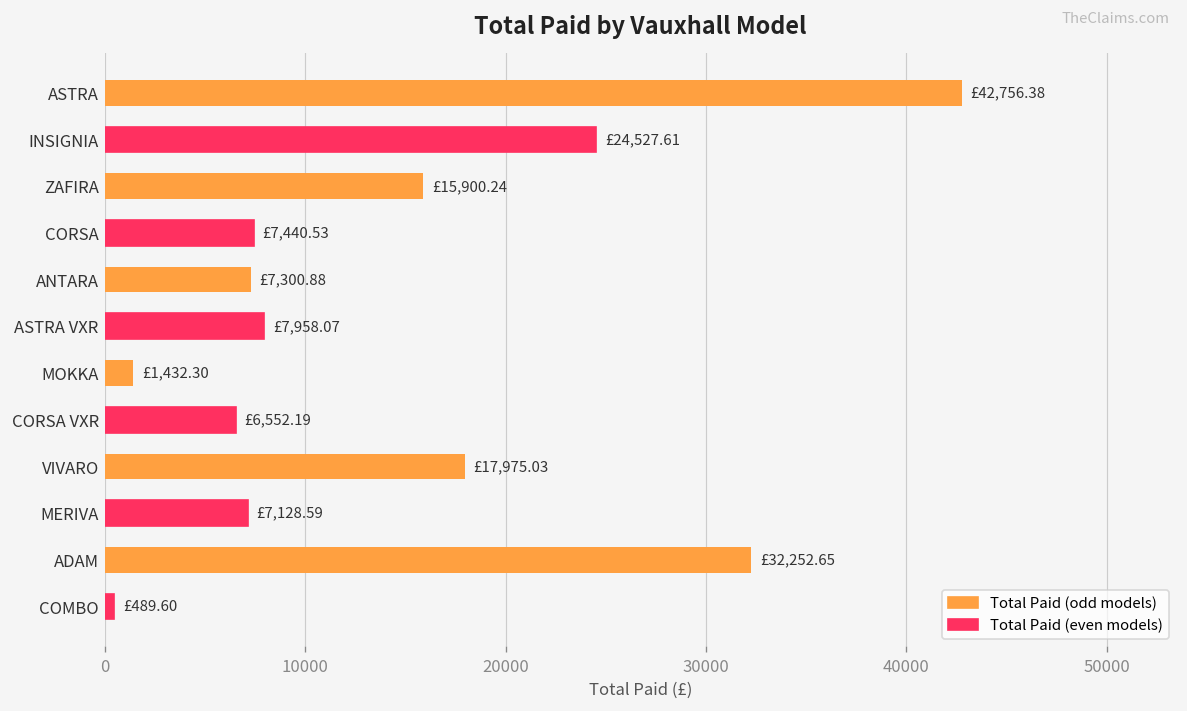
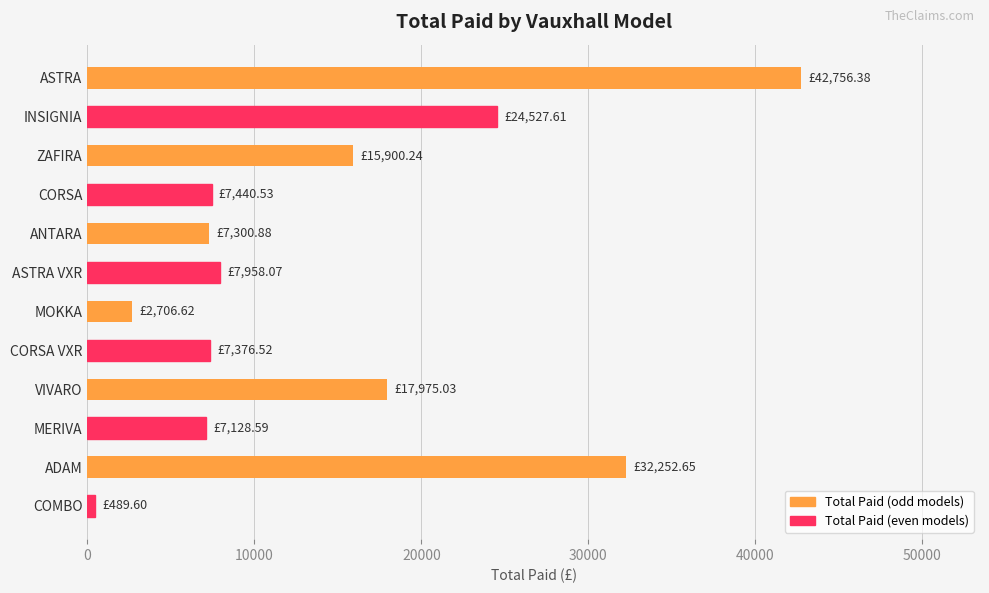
MOKKA: £1,432.30 -> £2,706.62
CORSA VXR: £6,552.19 -> £7,376.52
